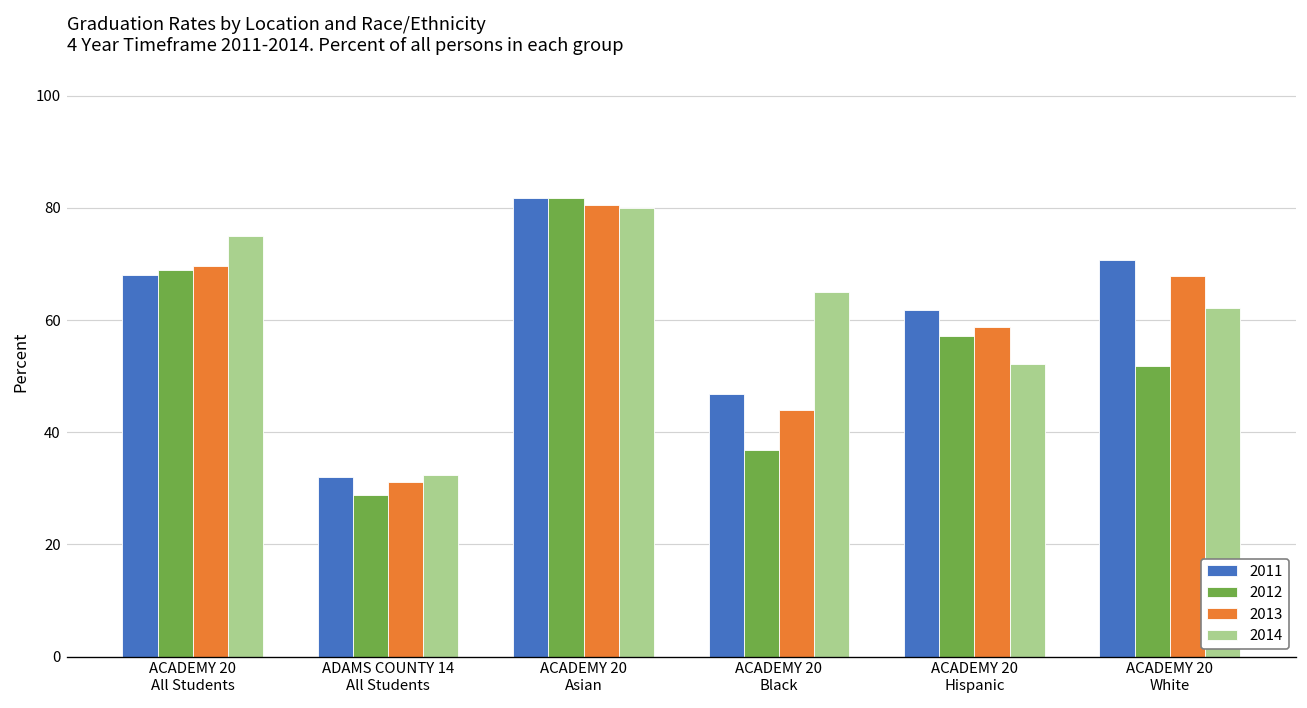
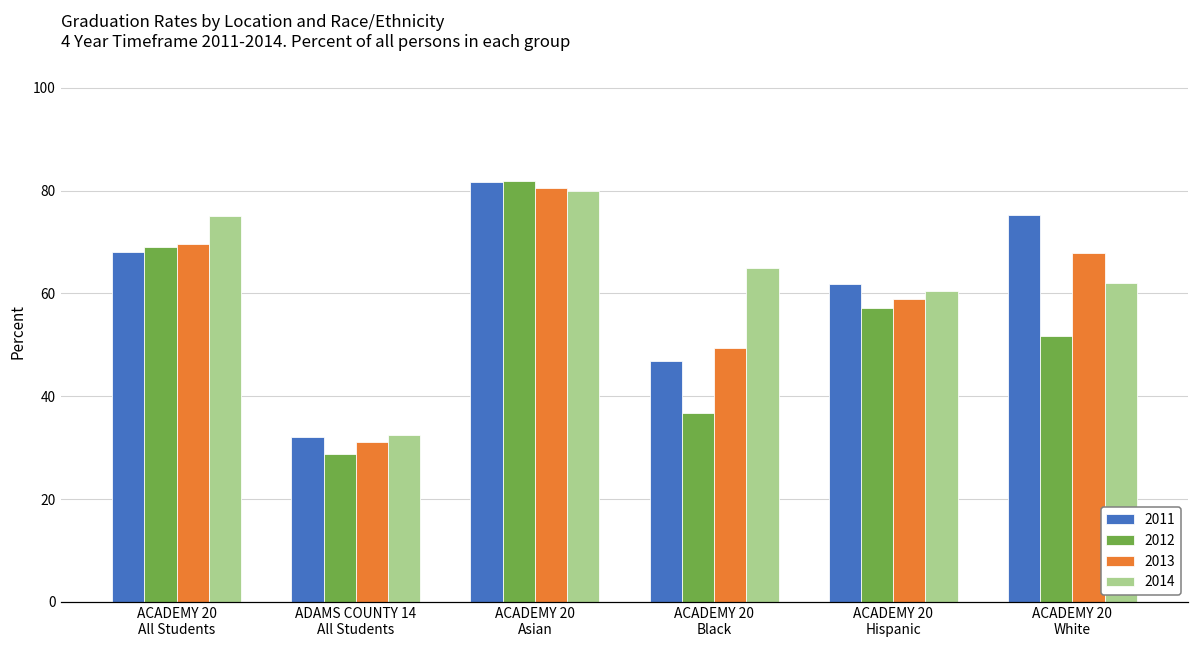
2013, ACADEMY 20 Black: 44 -> 49
2014, ACADEMY 20 Hispanic: 52 -> 60
2011, ACADEMY 20 White: 71 -> 75
